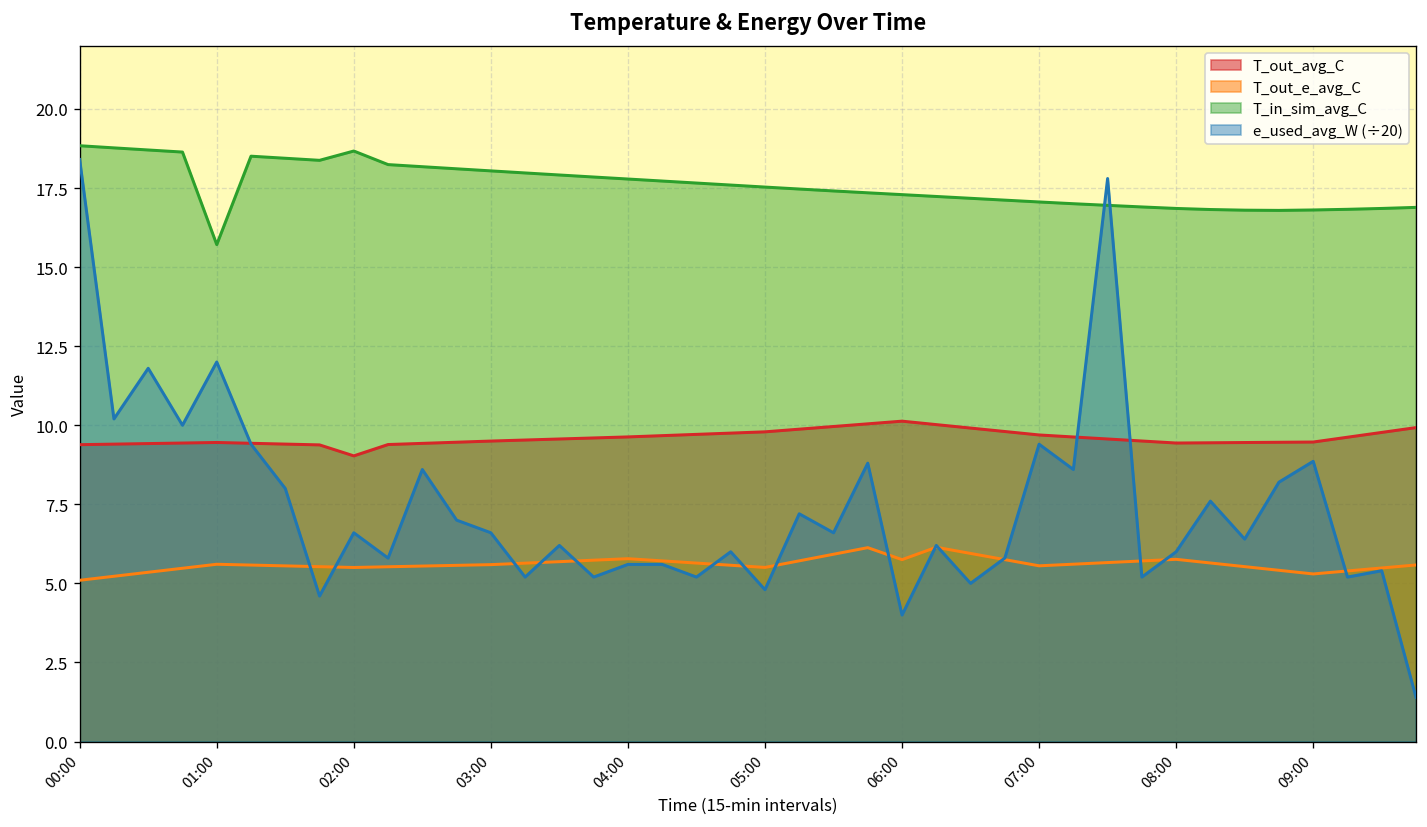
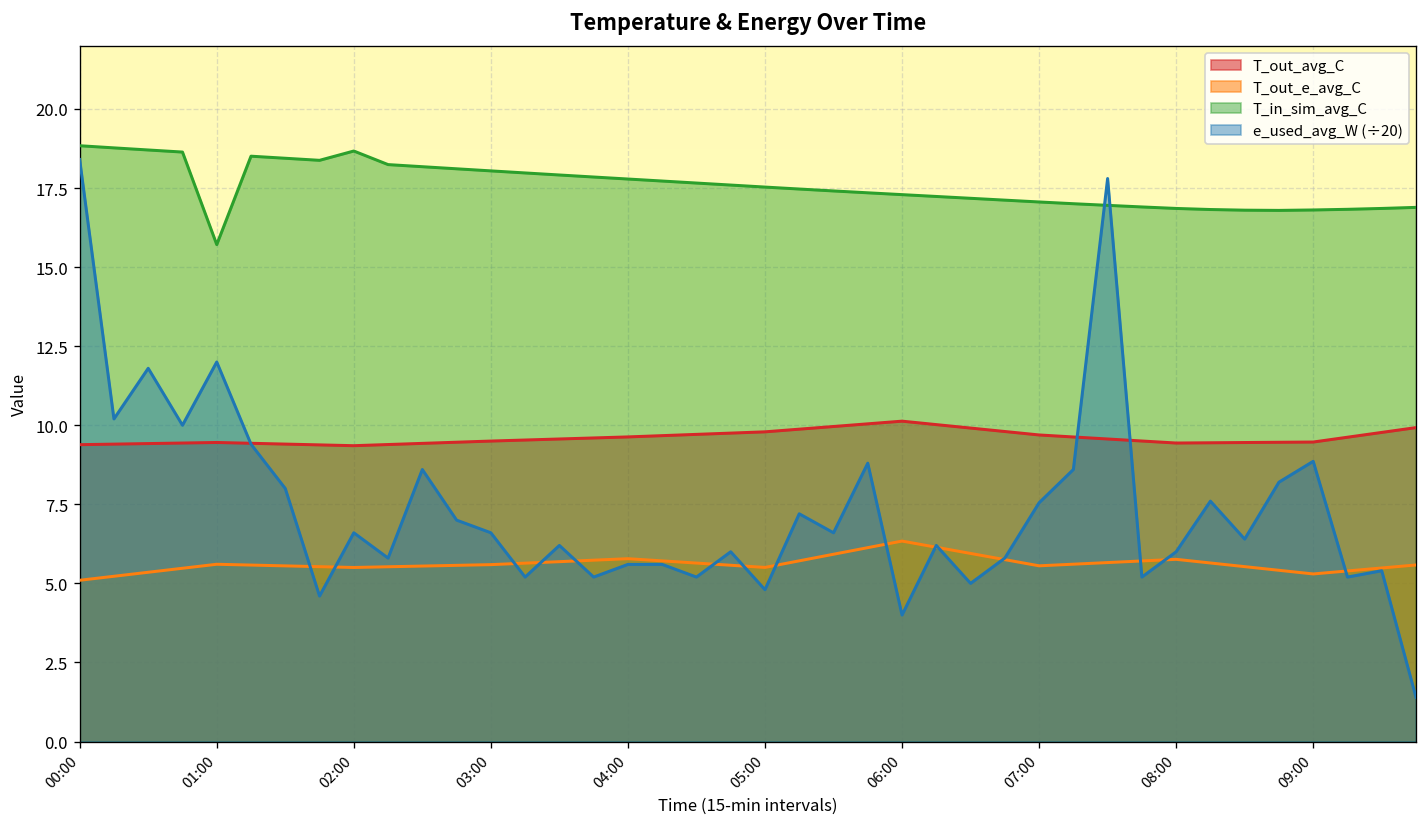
T_out_avg_C, 02:00: 9.0 -> 9.4
T_out_e_avg_C, 06:00: 5.8 -> 6.3
e_used_avg_W (÷20), 07:00: 9.4 -> 7.5
